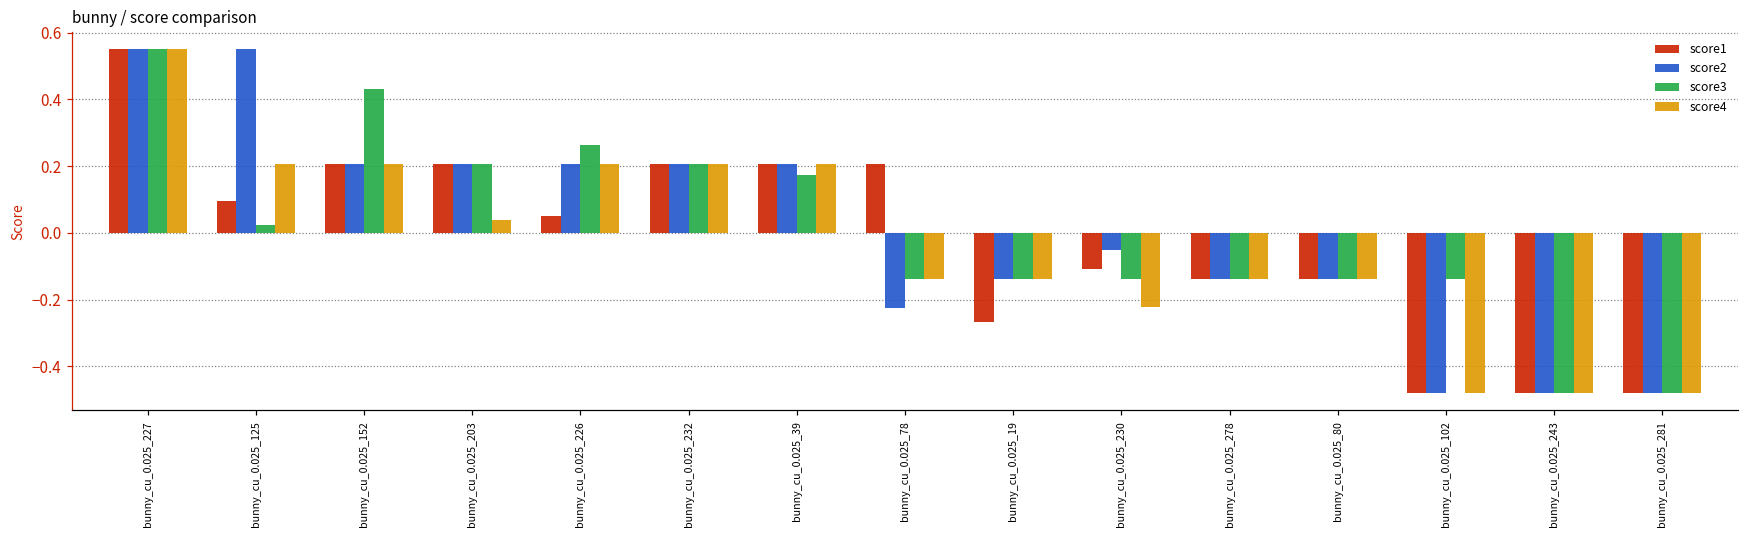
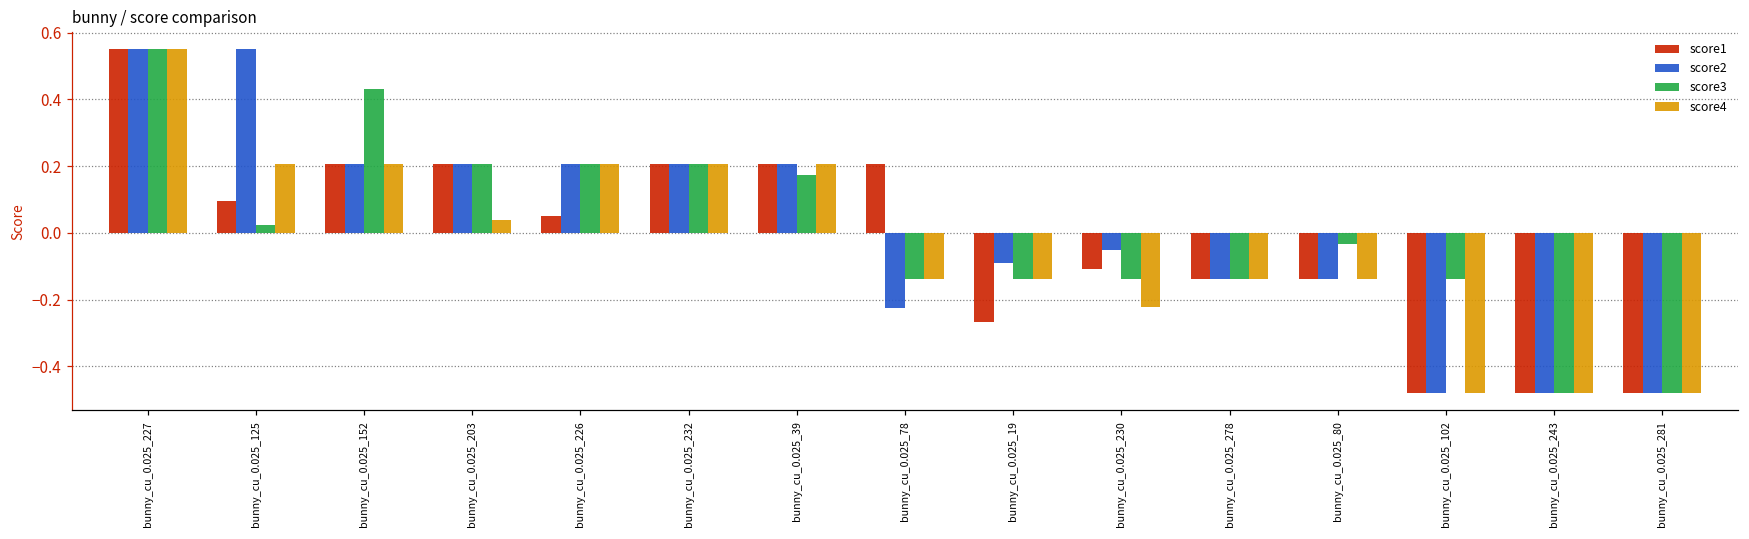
score3, bunny_cu_0.025_226: 0.26 -> 0.21
score2, bunny_cu_0.025_19: -0.14 -> -0.09
score3, bunny_cu_0.025_80: -0.14 -> -0.03
